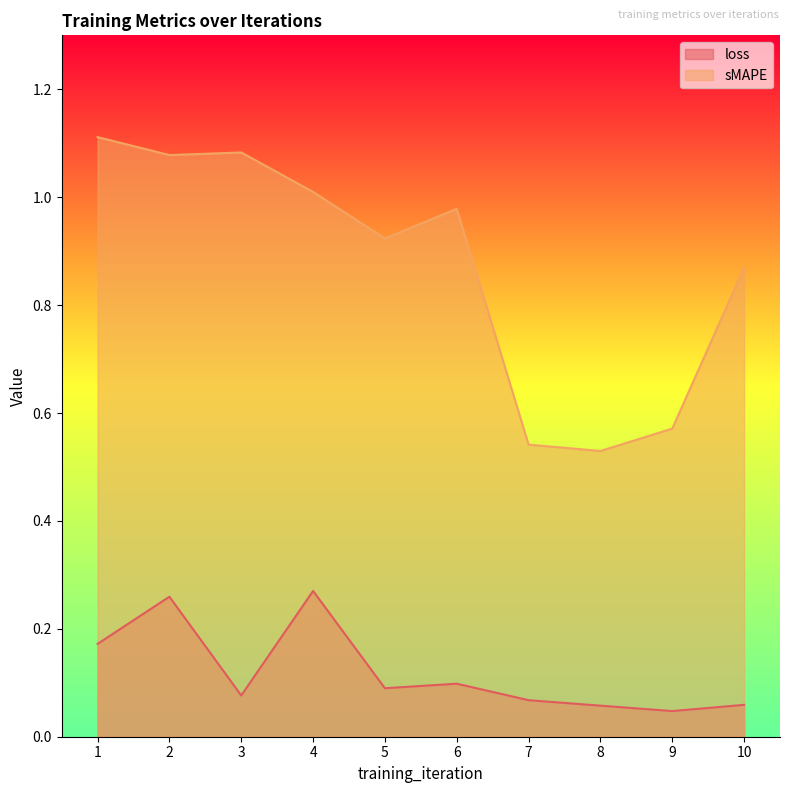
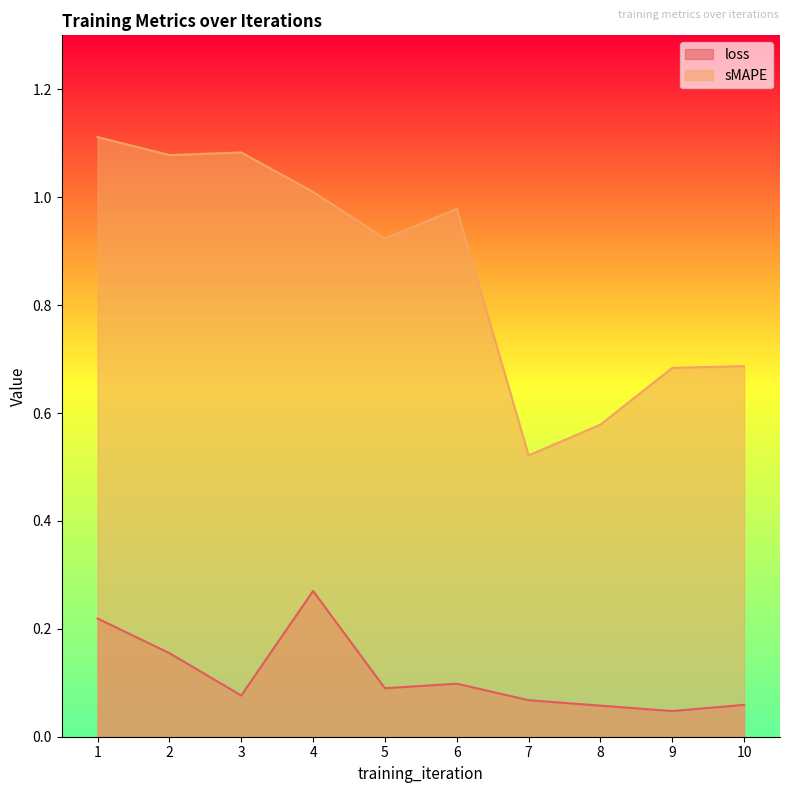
loss, 1: 0.17 -> 0.22
loss, 2: 0.26 -> 0.15
sMAPE, 7: 0.54 -> 0.52
sMAPE, 8: 0.53 -> 0.58
sMAPE, 9: 0.57 -> 0.68
sMAPE, 10: 0.87 -> 0.69
